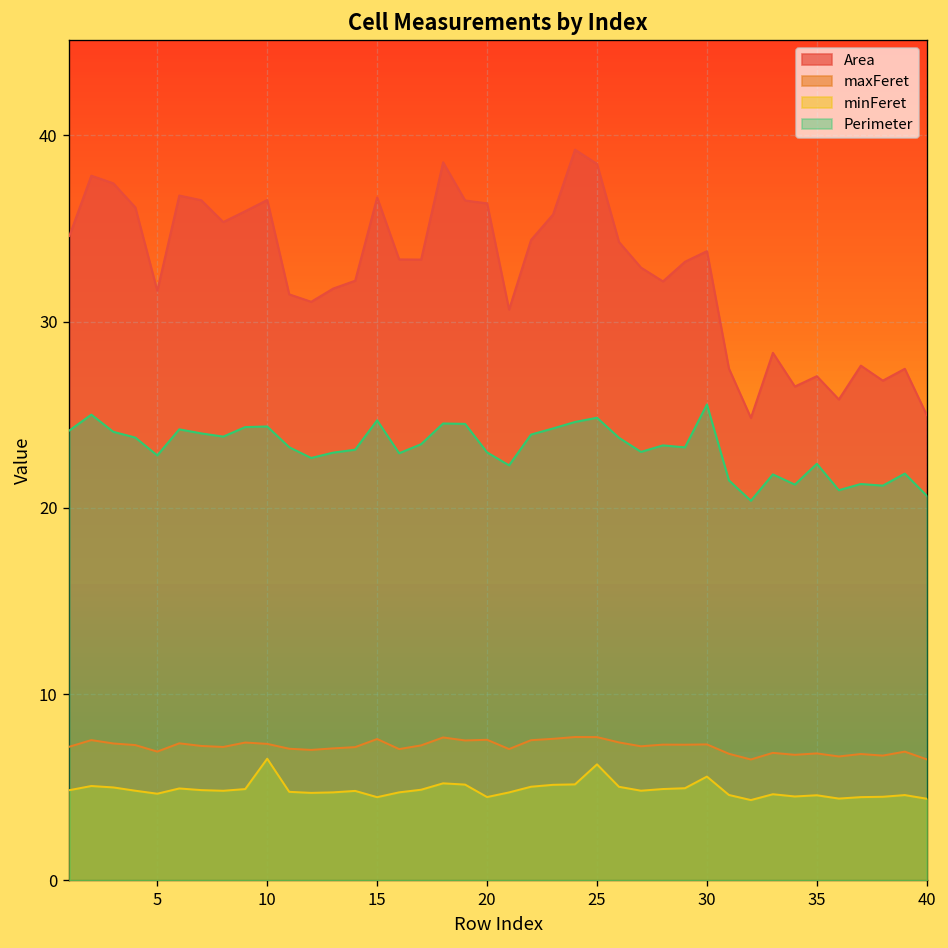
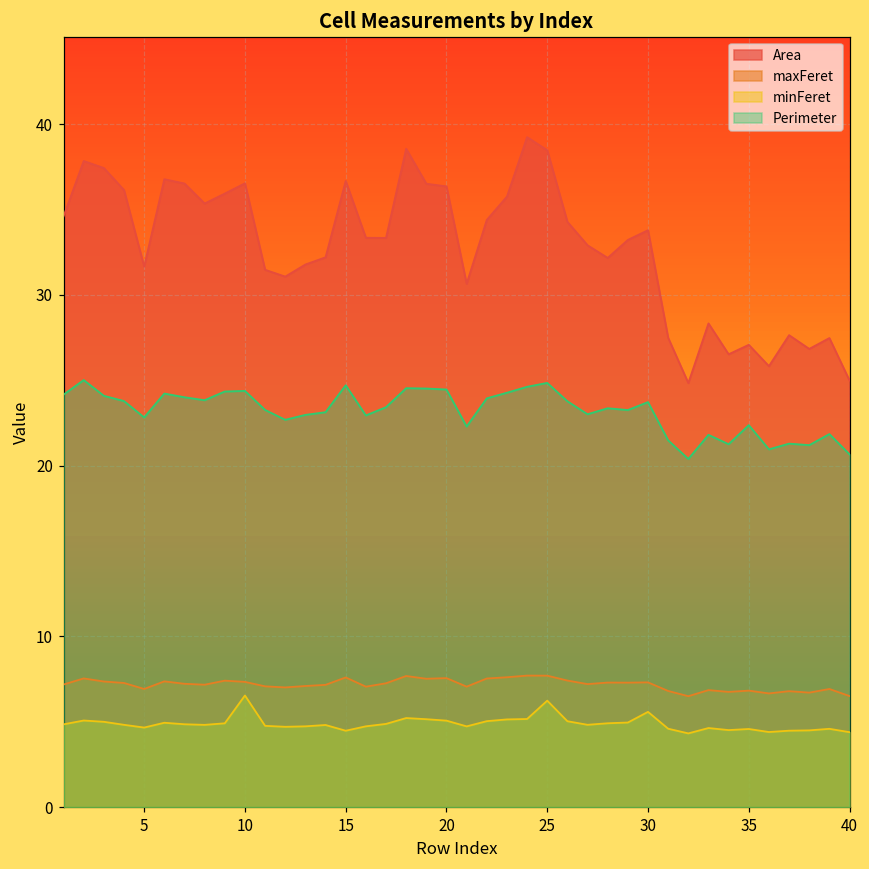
minFeret, 20: 4.5 -> 5.1
Perimeter, 20: 23.0 -> 24.5
Perimeter, 30: 25.6 -> 23.7
